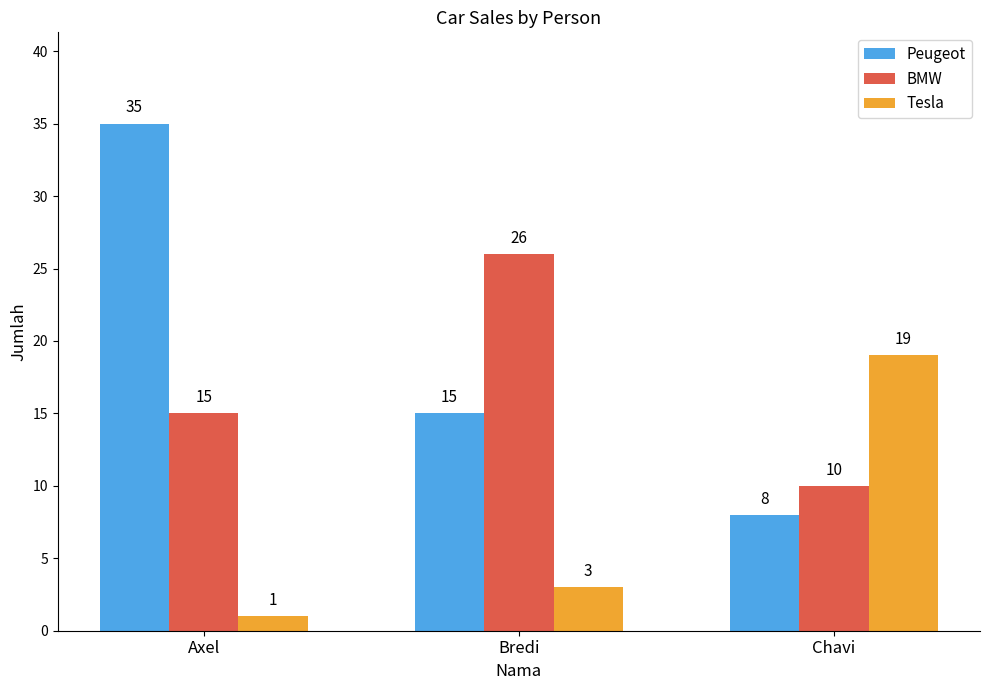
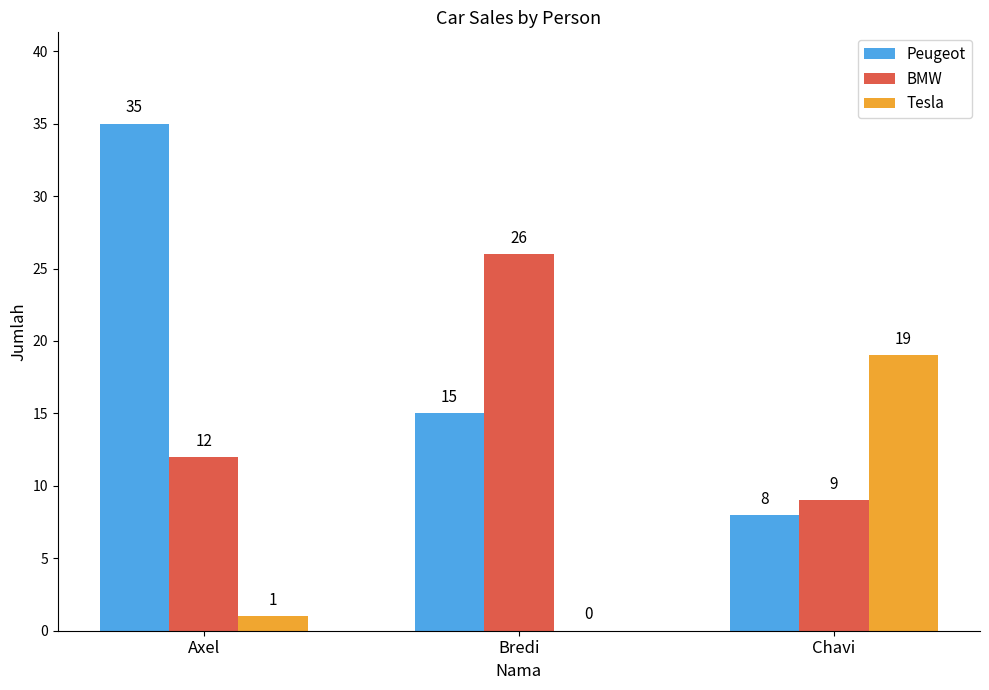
BMW, Axel: 15 -> 12
Tesla, Bredi: 3 -> 0
BMW, Chavi: 10 -> 9
